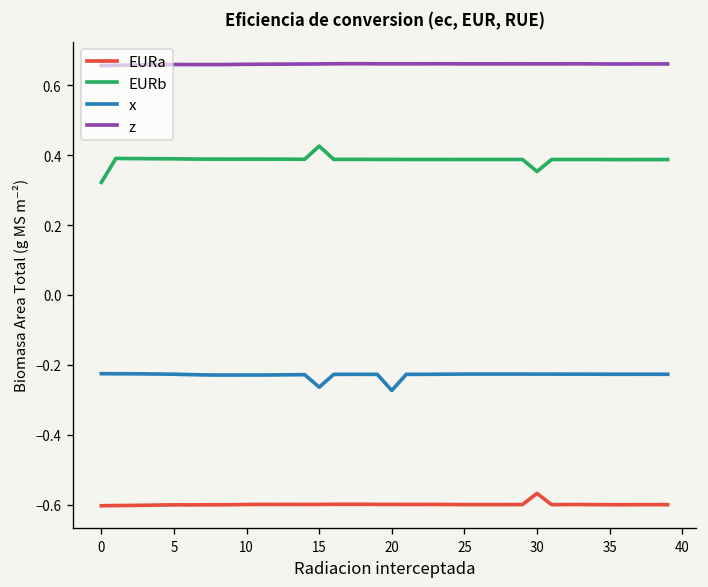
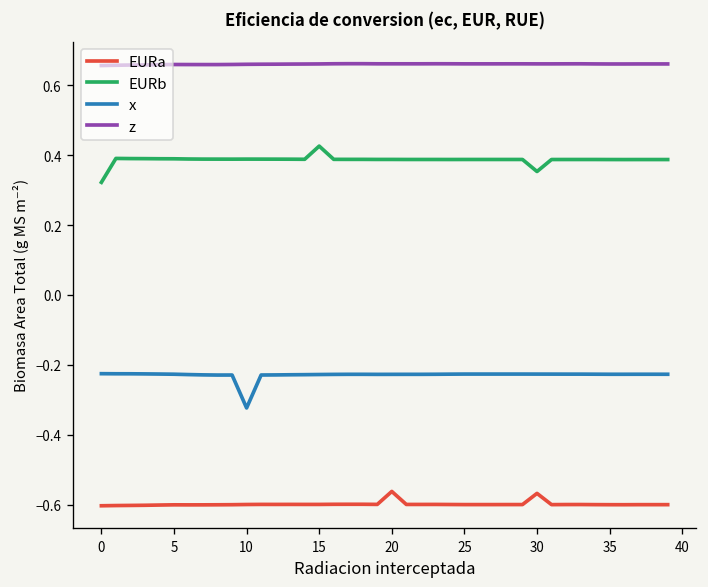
x, 10: -0.23 -> -0.32
x, 15: -0.26 -> -0.23
EURa, 20: -0.60 -> -0.56
x, 20: -0.27 -> -0.23
